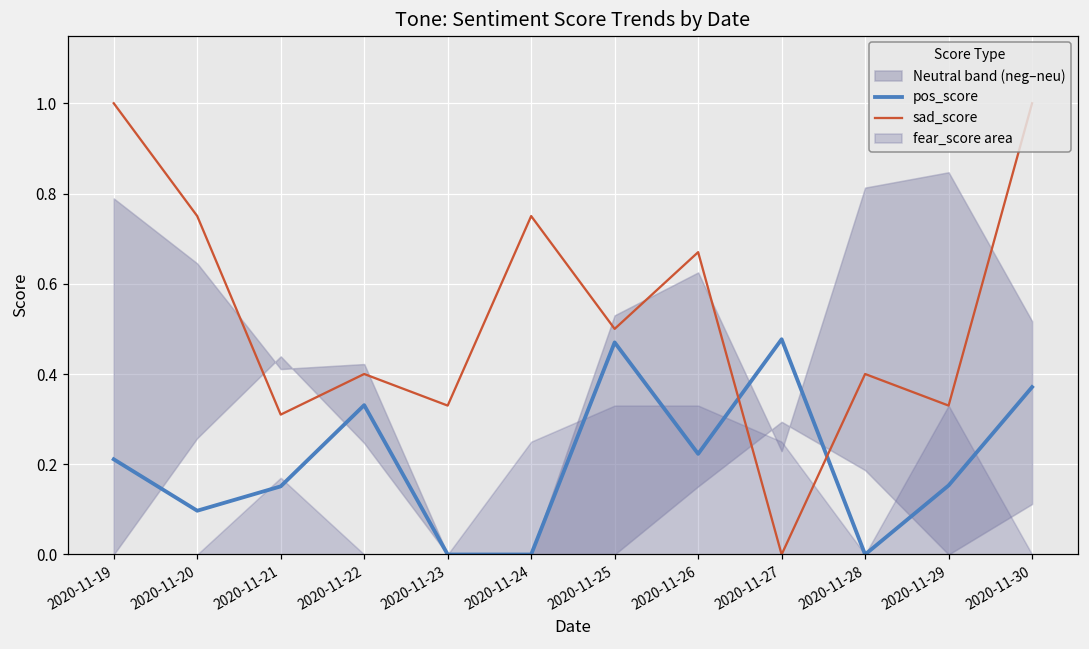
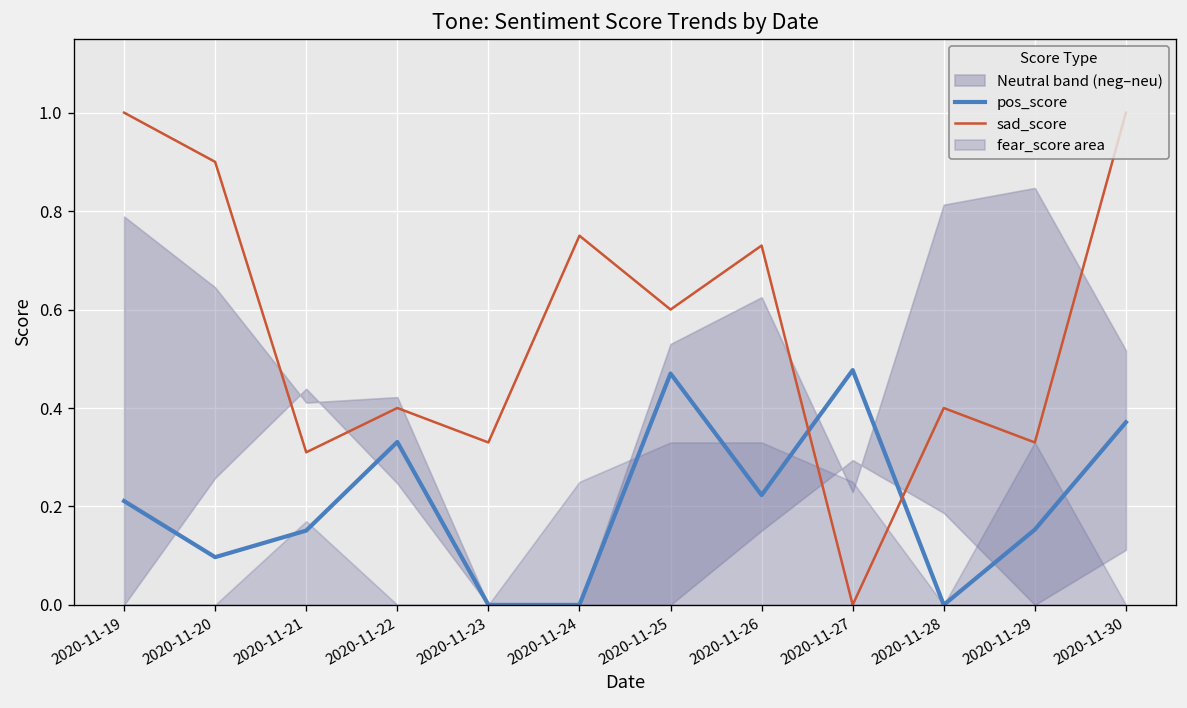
sad_score, 2020-11-20: 0.75 -> 0.90
sad_score, 2020-11-25: 0.5 -> 0.6
sad_score, 2020-11-26: 0.67 -> 0.73
